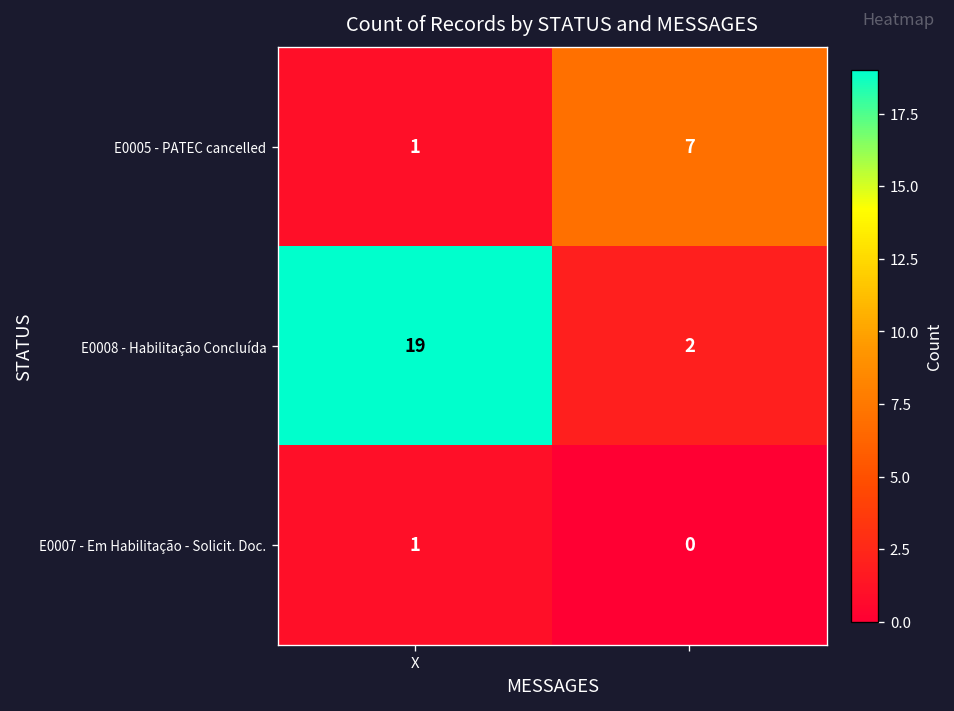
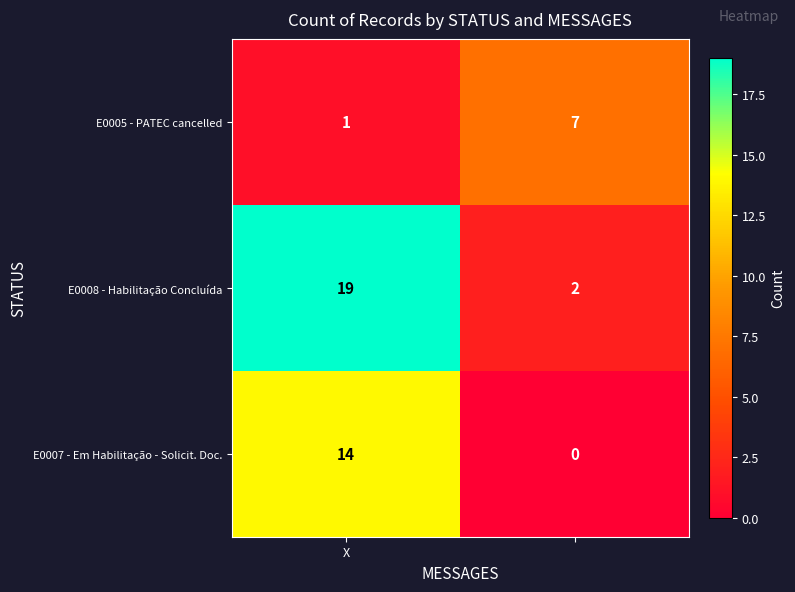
E0007 - Em Habilitação - Solicit. Doc., X: 1 -> 14
